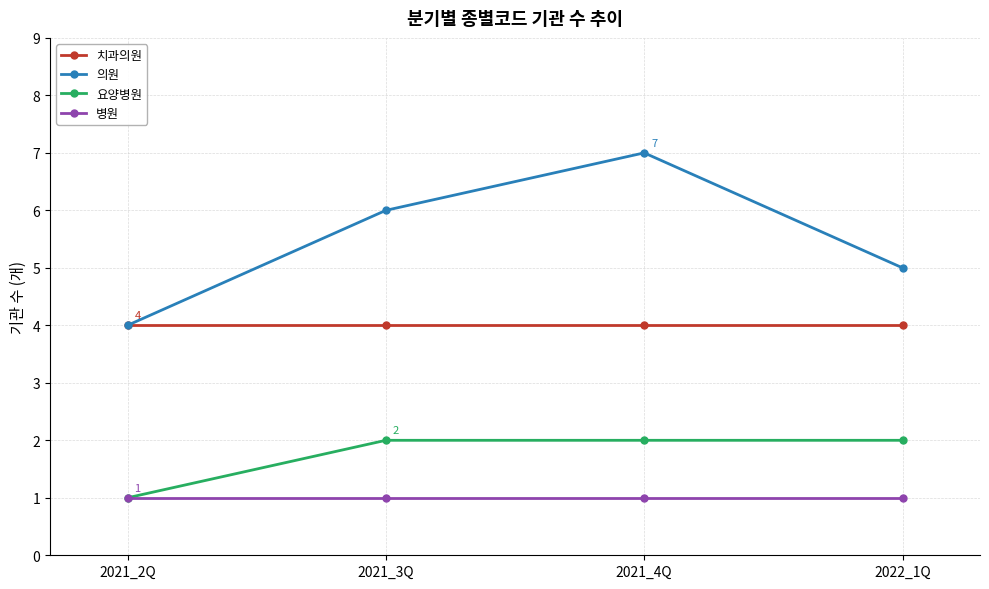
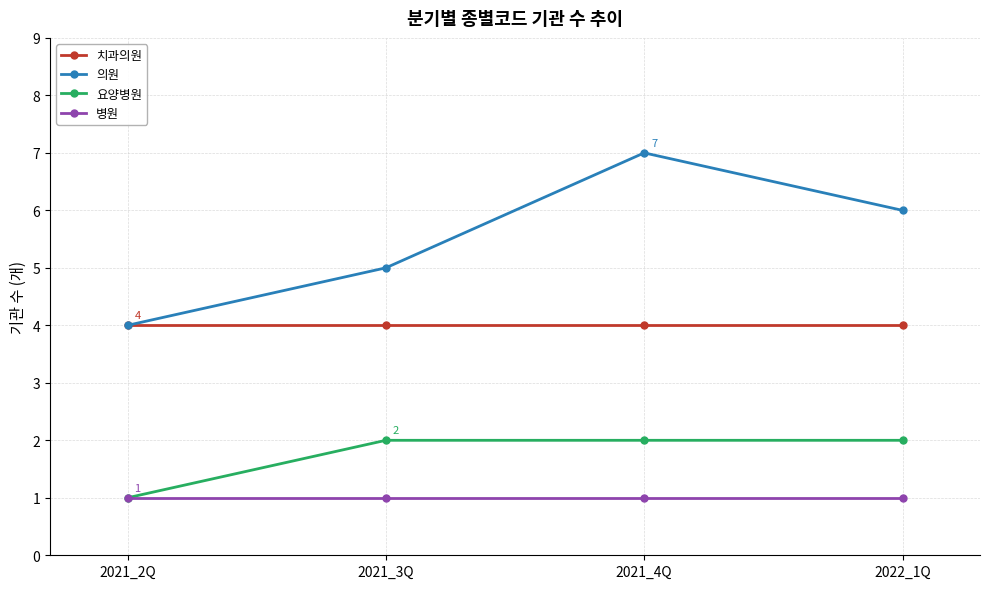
의원, 2021_3Q: 6 -> 5
의원, 2022_1Q: 5 -> 6
